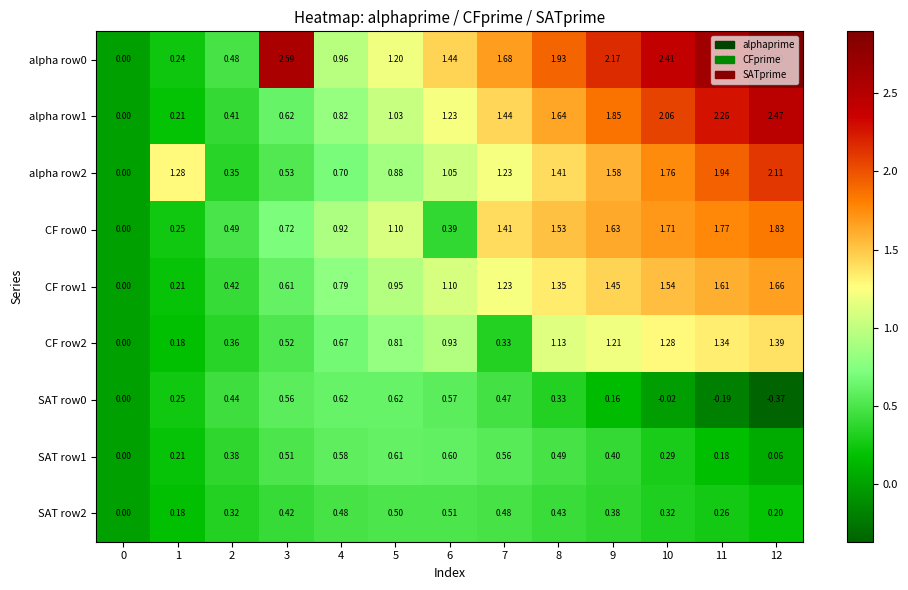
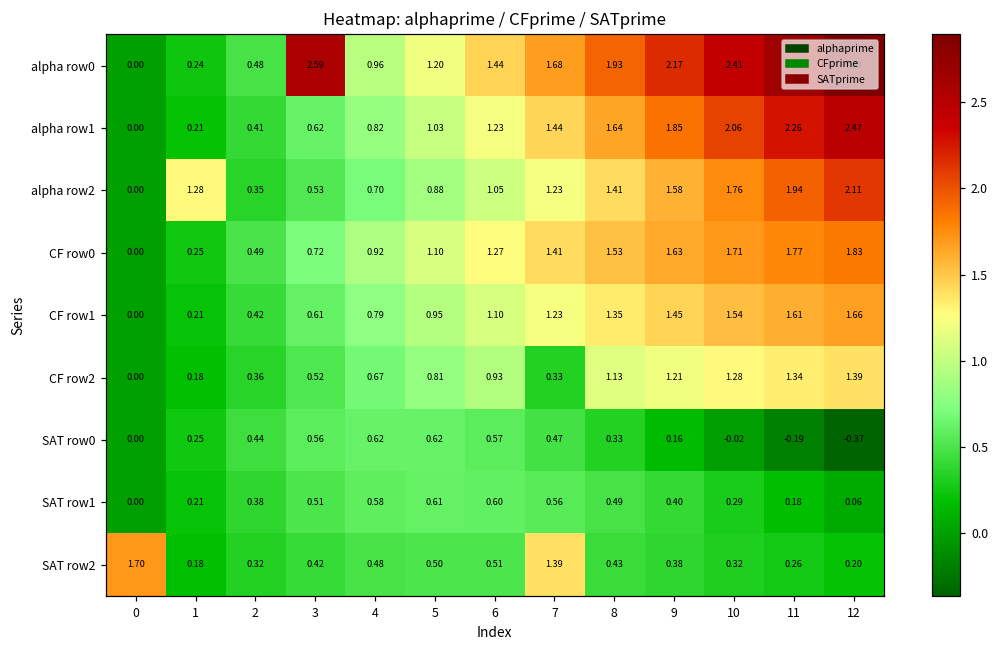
CF row0, 6: 0.39 -> 1.27
SAT row2, 0: 0.00 -> 1.70
SAT row2, 7: 0.48 -> 1.39
